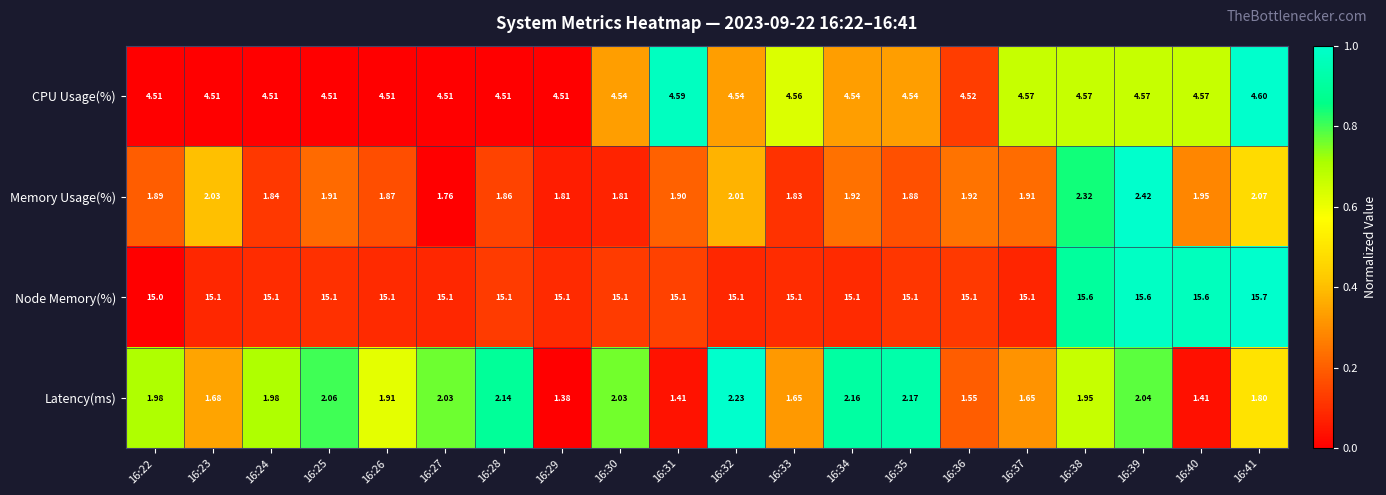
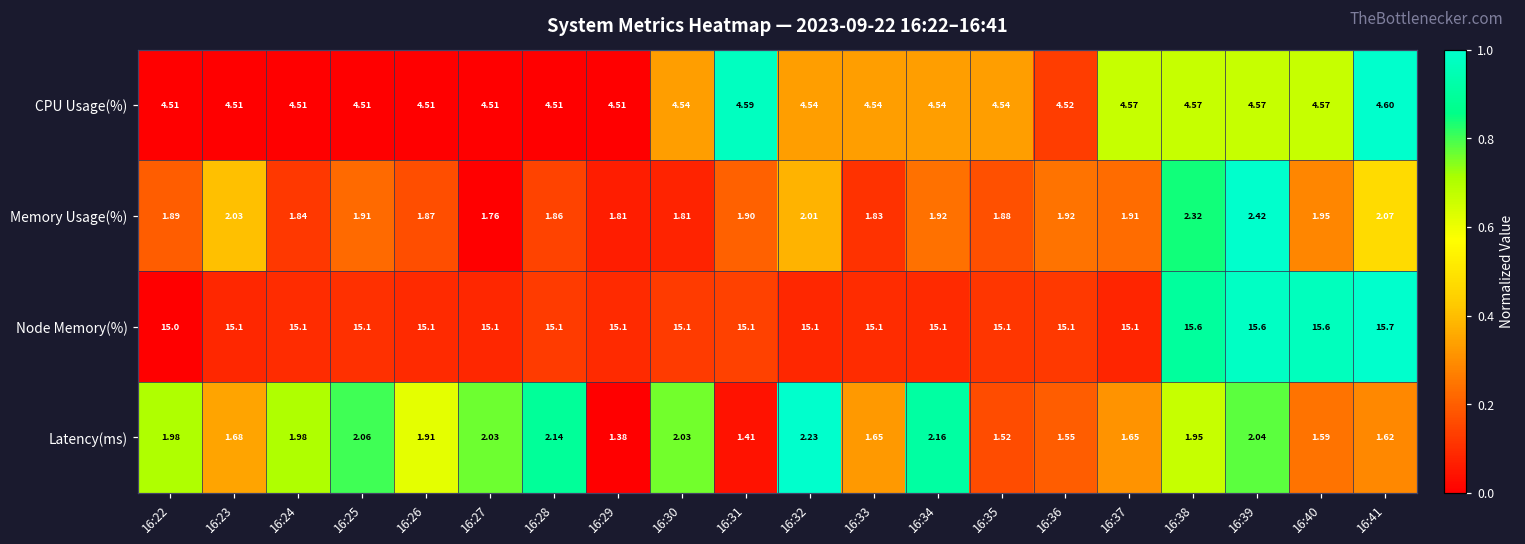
CPU Usage(%), 16:33: 4.56 -> 4.54
Latency(ms), 16:35: 2.17 -> 1.52
Latency(ms), 16:40: 1.41 -> 1.59
Latency(ms), 16:41: 1.80 -> 1.62
